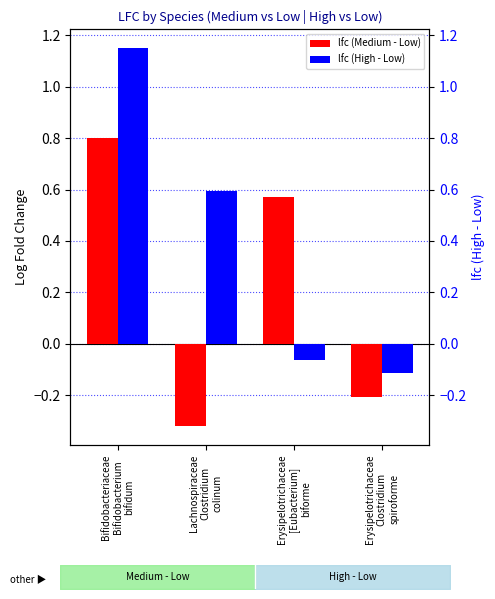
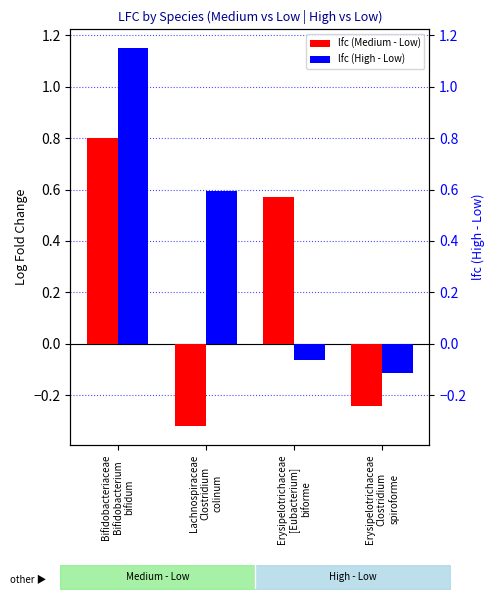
lfc (Medium - Low), Erysipelotrichaceae Clostridium spiroforme: -0.21 -> -0.24
